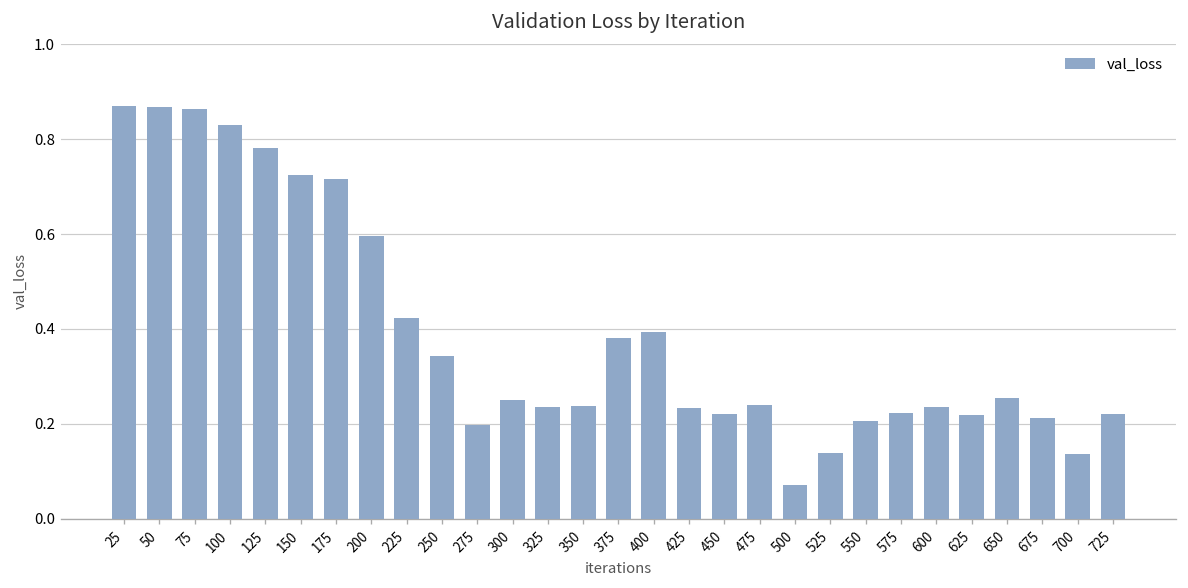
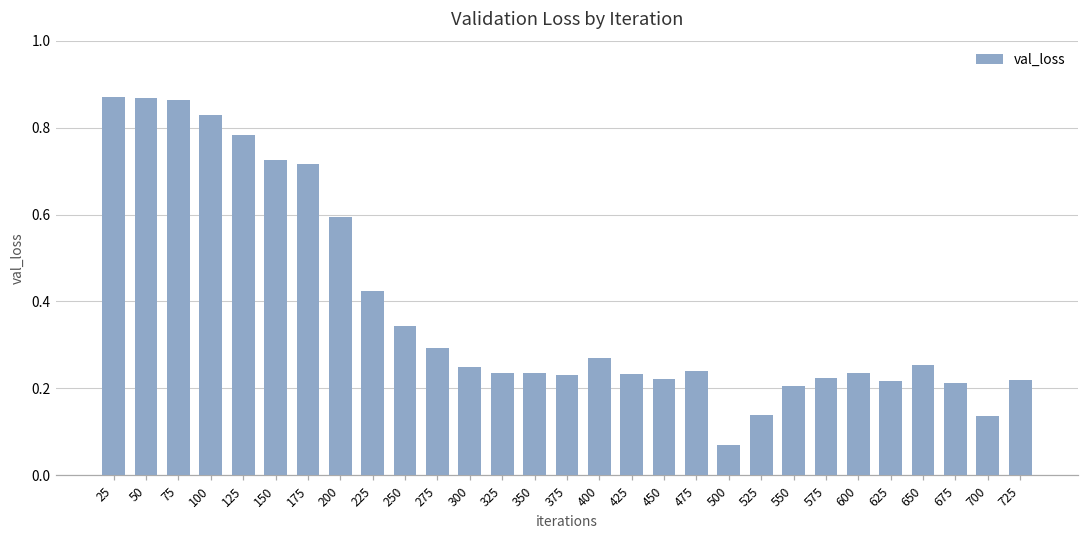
275: 0.20 -> 0.29
375: 0.38 -> 0.23
400: 0.39 -> 0.27
